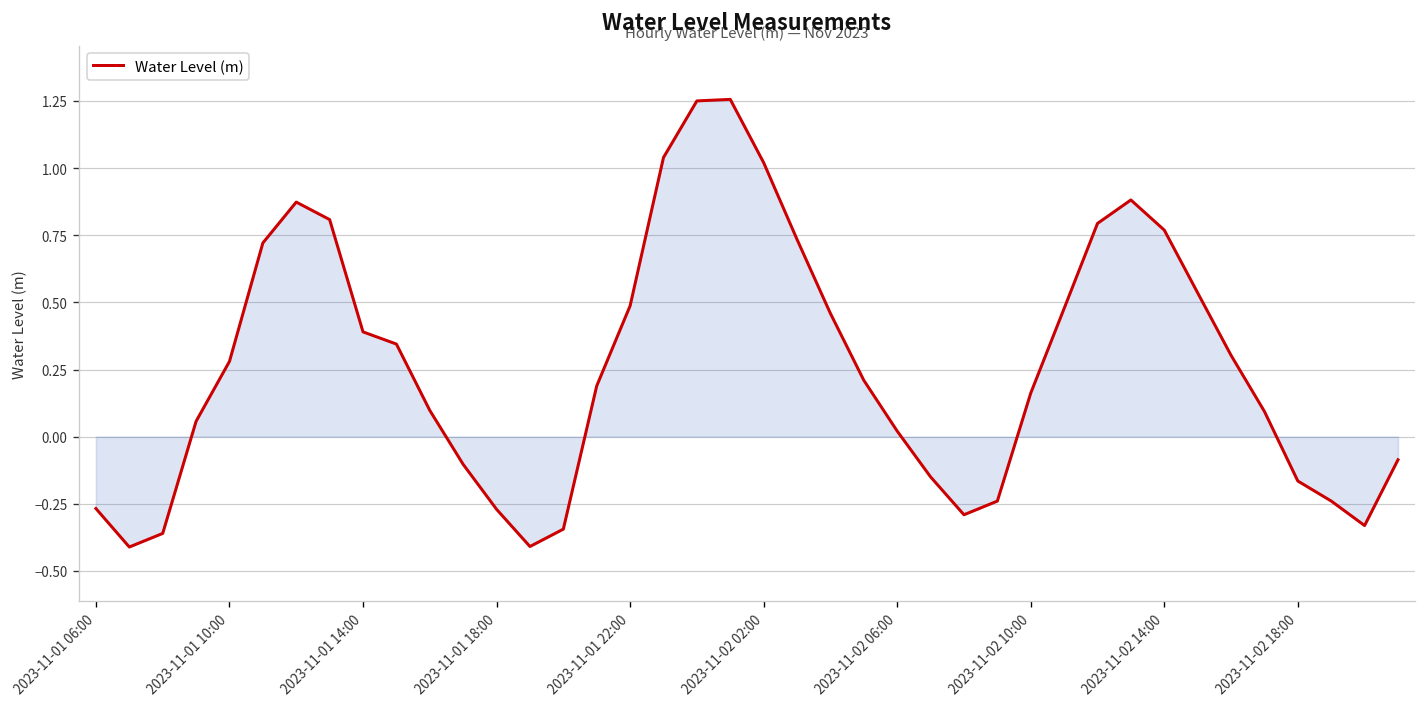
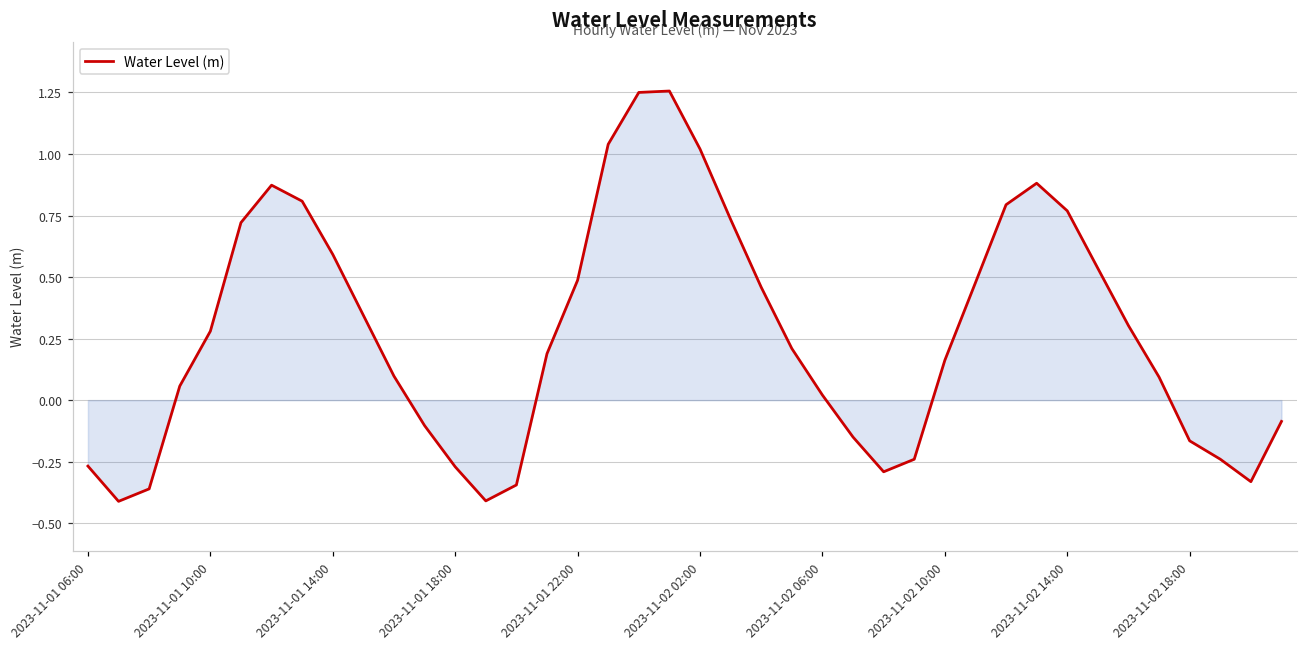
Water Level (m), 2023-11-01 14:00: 0.39 -> 0.59
